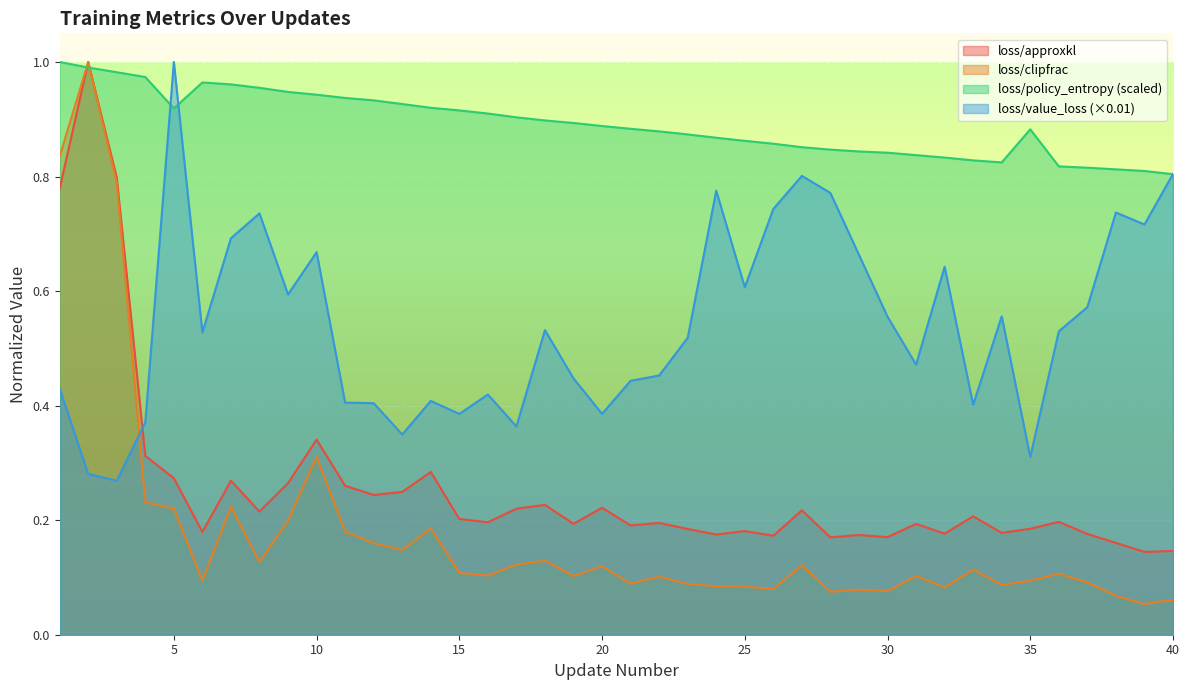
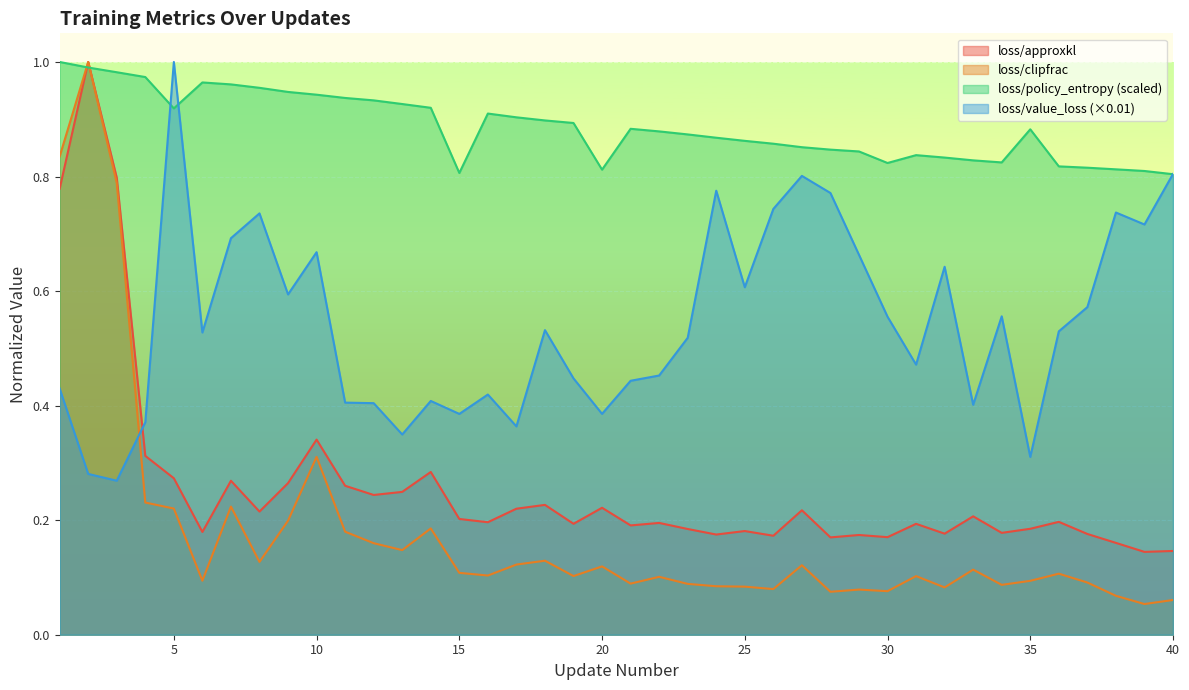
loss/policy_entropy (scaled), 15: 0.92 -> 0.81
loss/policy_entropy (scaled), 20: 0.89 -> 0.81
loss/policy_entropy (scaled), 30: 0.84 -> 0.82
